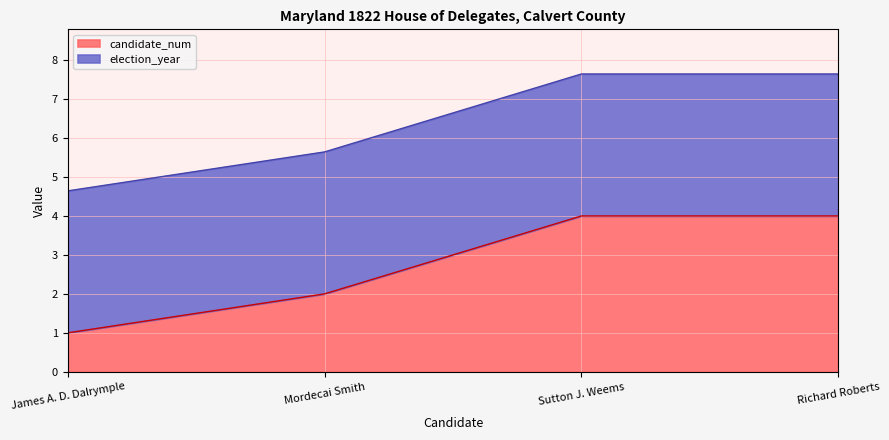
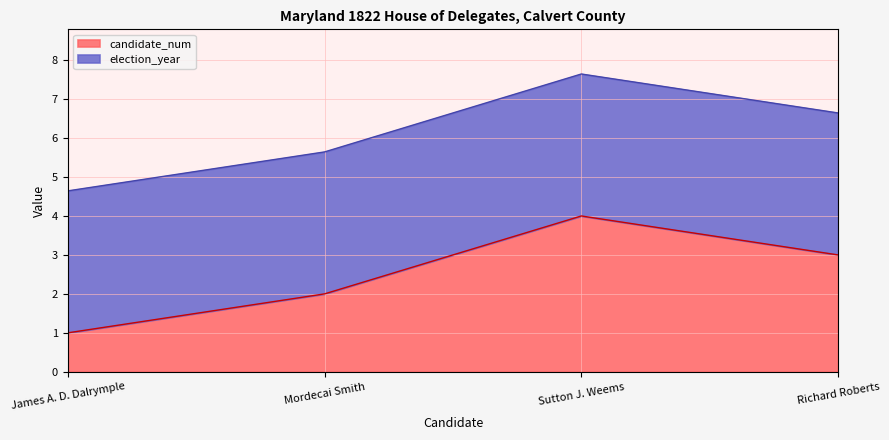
candidate_num, Richard Roberts: 4 -> 3
